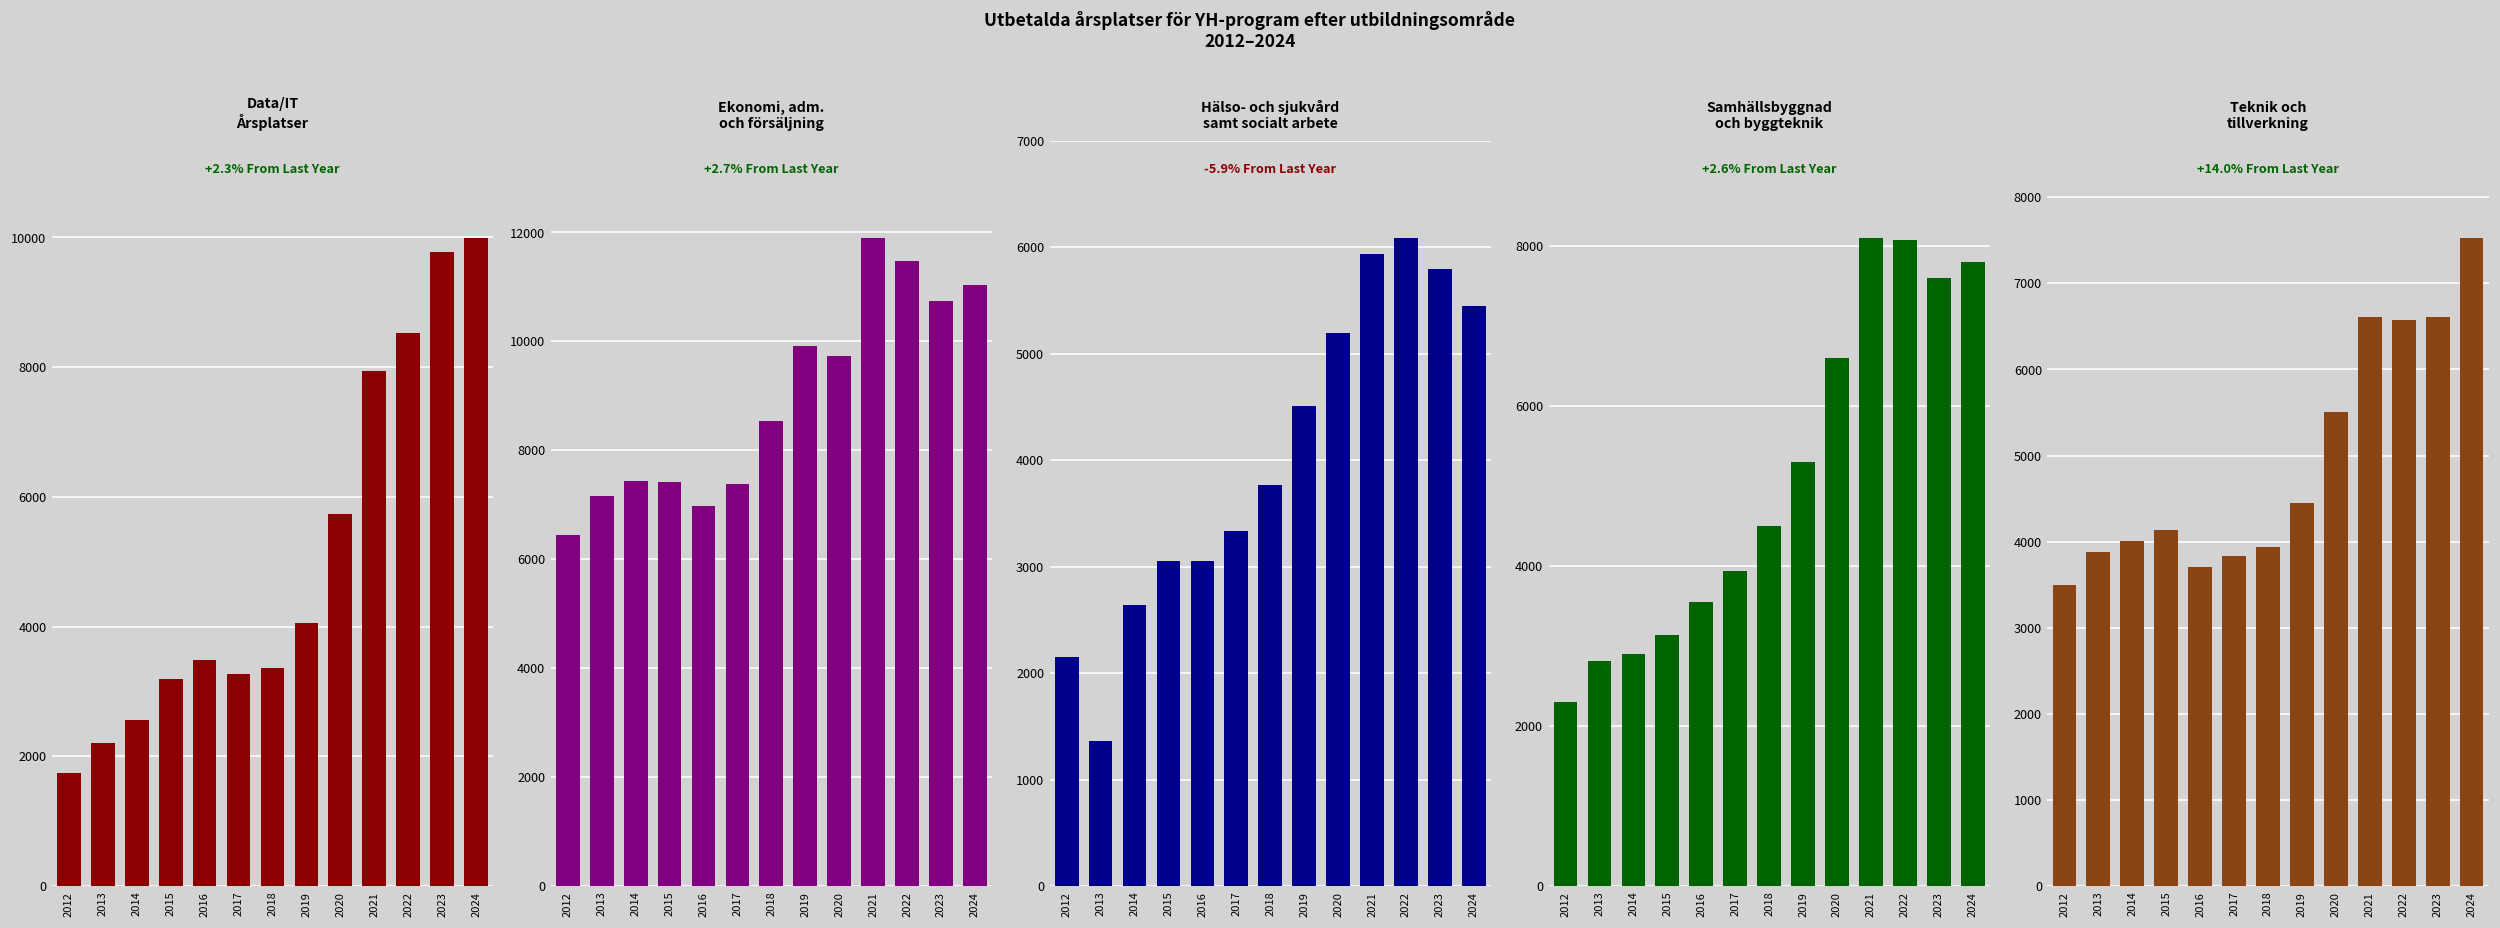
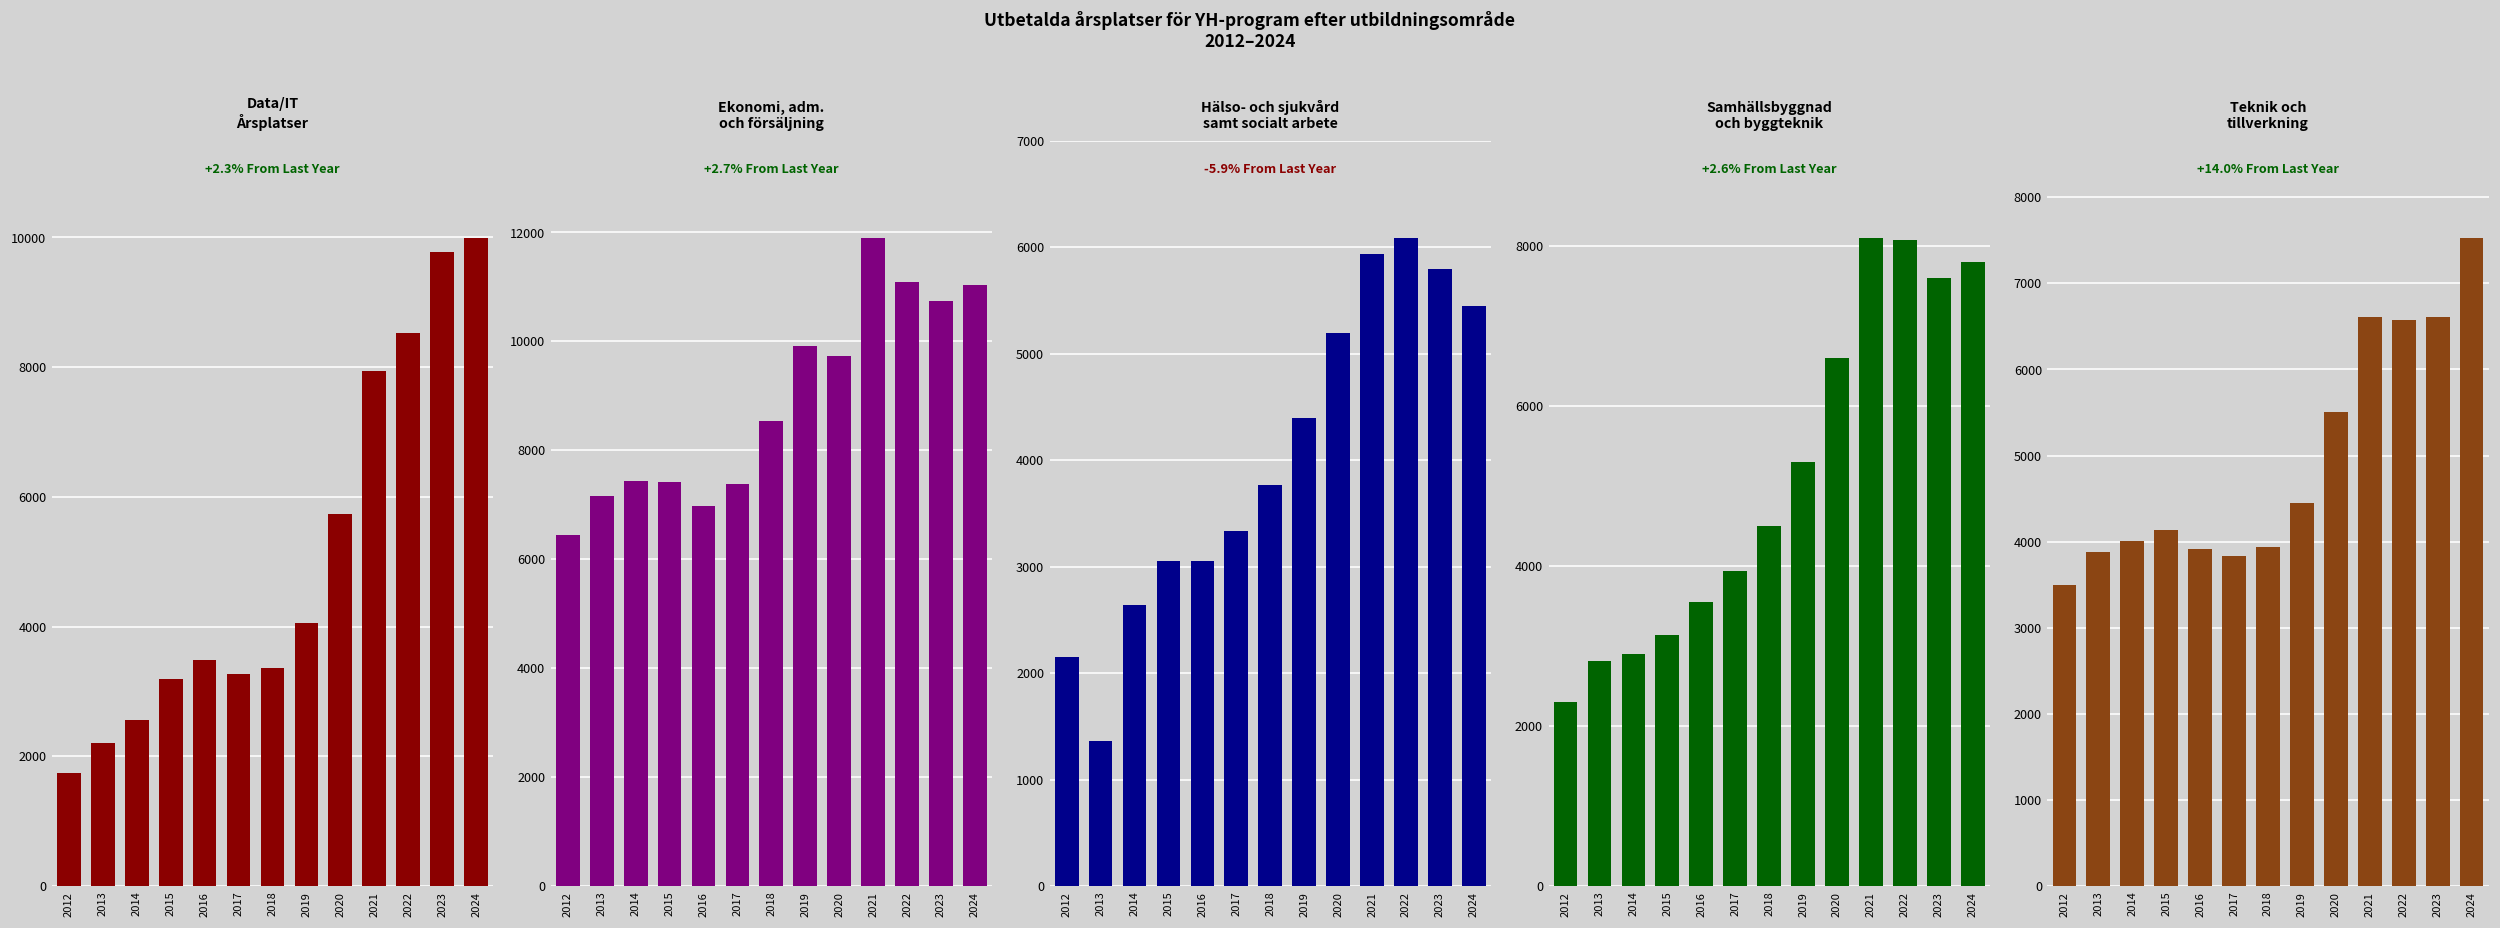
Ekonomi, adm. och försäljning, 2022: 11500 -> 11100
Hälso- och sjukvård samt socialt arbete, 2019: 4500 -> 4400
Teknik och tillverkning, 2016: 3700 -> 3900
